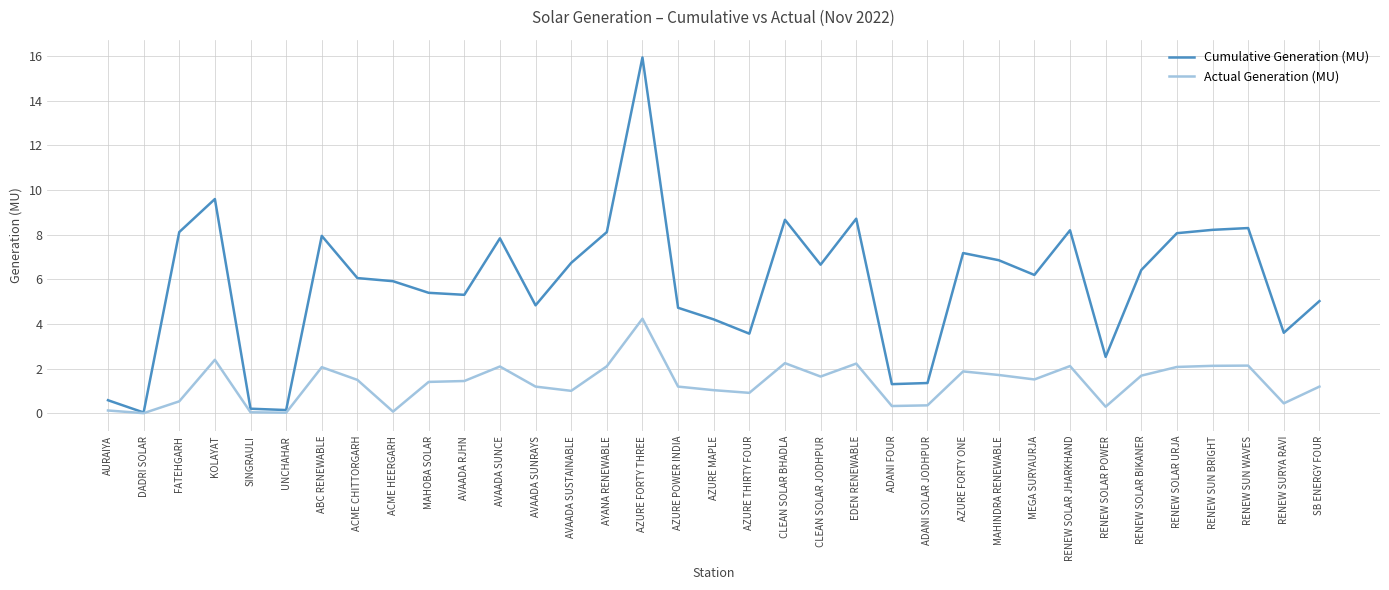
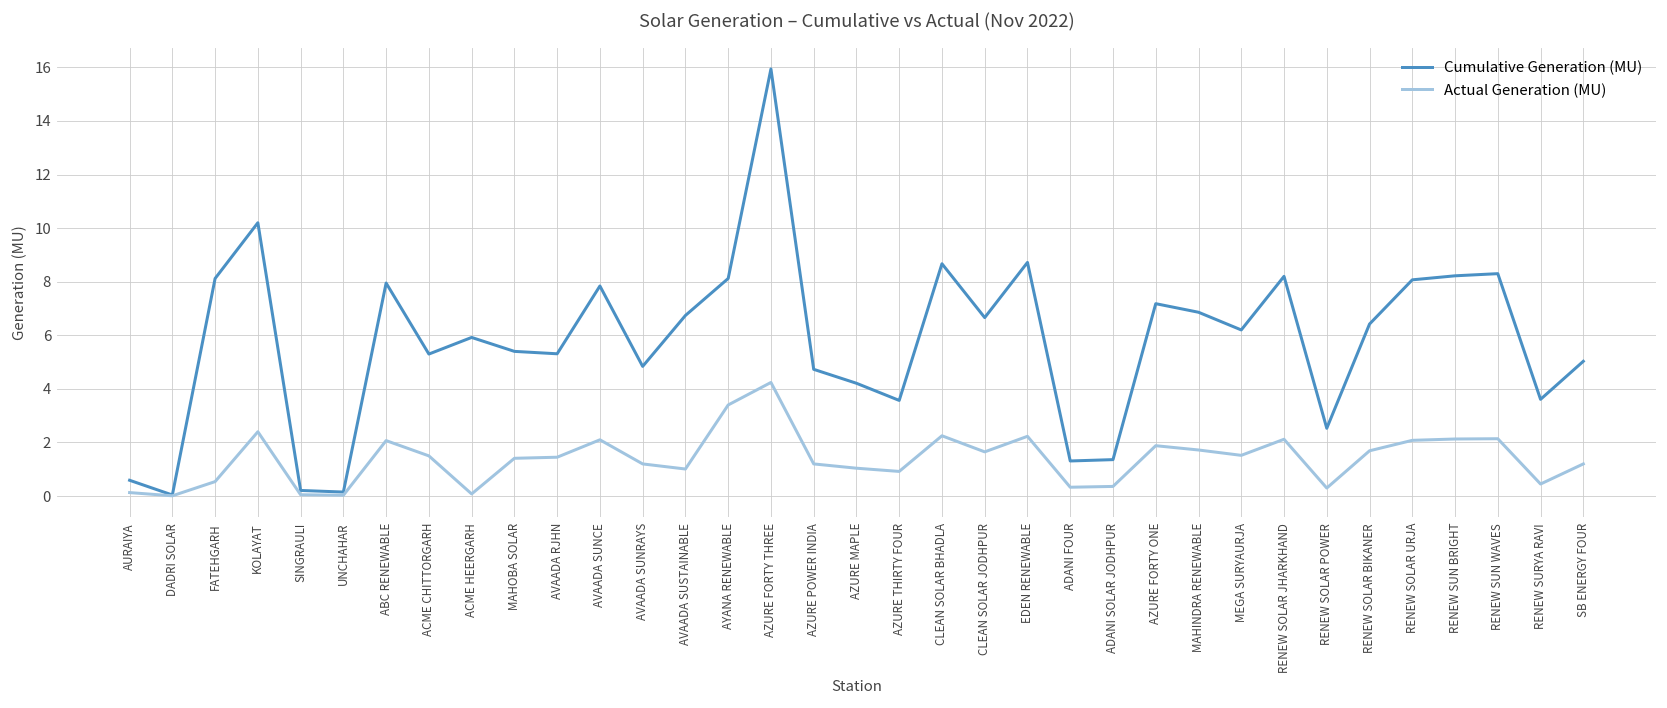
Cumulative Generation (MU), KOLAYAT: 9.6 -> 10.2
Cumulative Generation (MU), ACME CHITTORGARH: 6.1 -> 5.3
Actual Generation (MU), AYANA RENEWABLE: 2.1 -> 3.4
